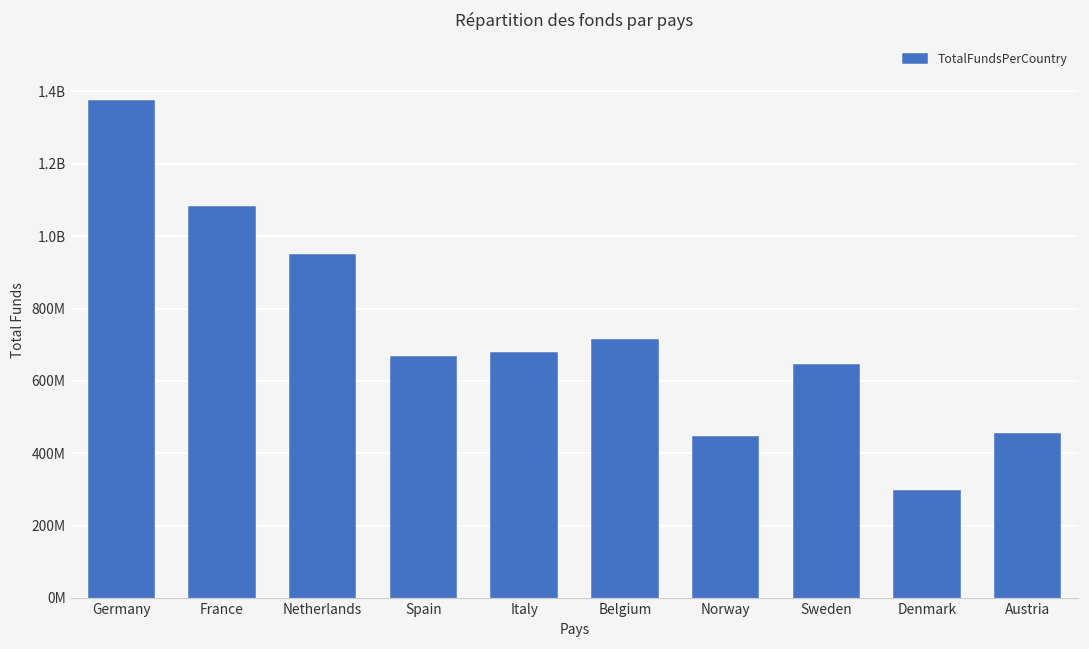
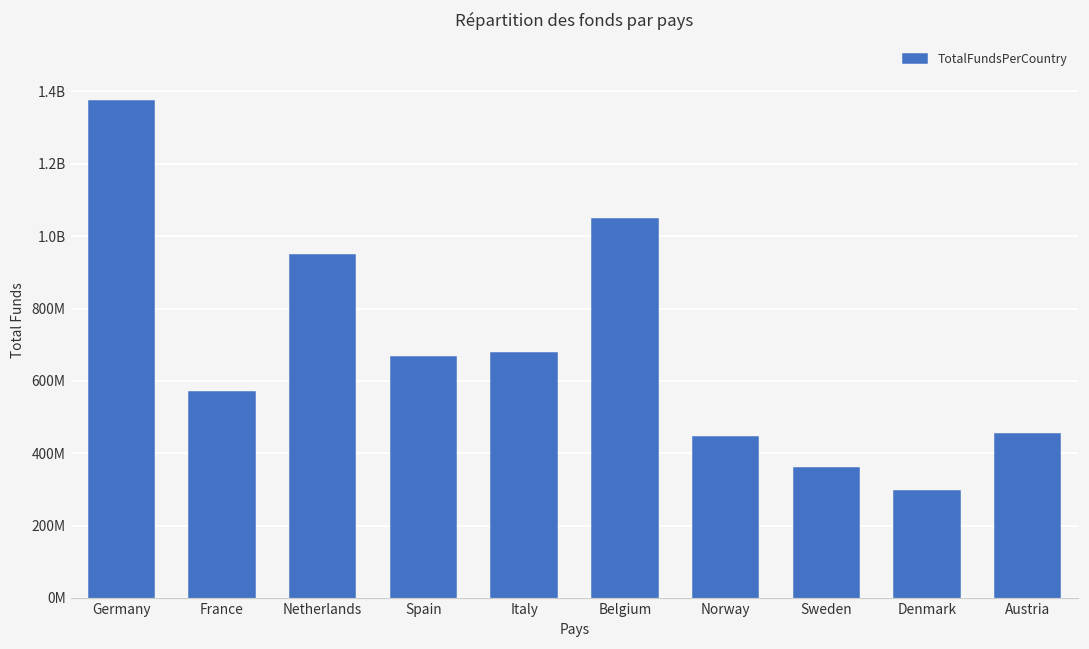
France: 1080000000 -> 570000000
Belgium: 710000000 -> 1050000000
Sweden: 640000000 -> 360000000
